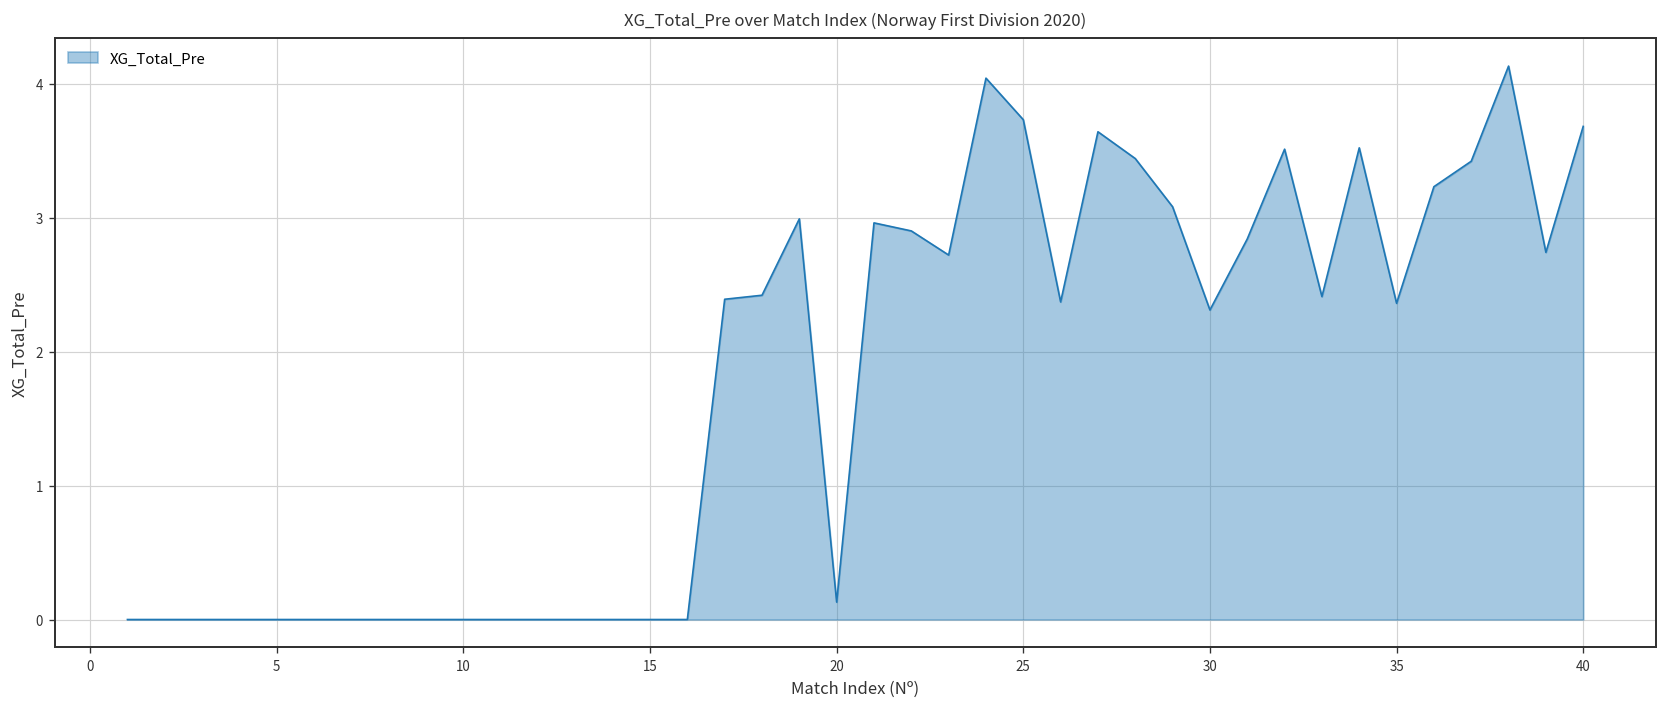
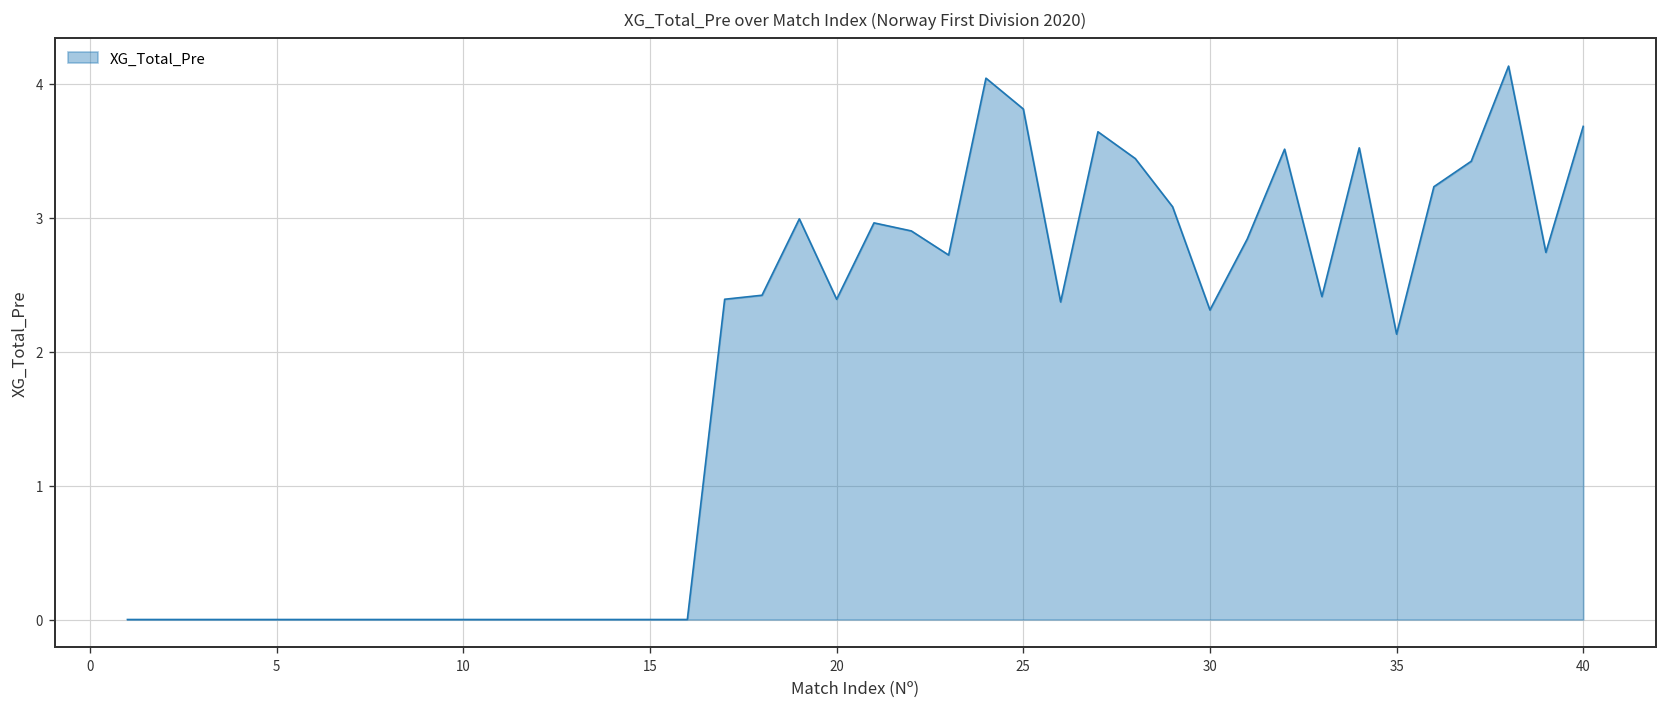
20: 0.13 -> 2.39
25: 3.73 -> 3.81
35: 2.36 -> 2.13
